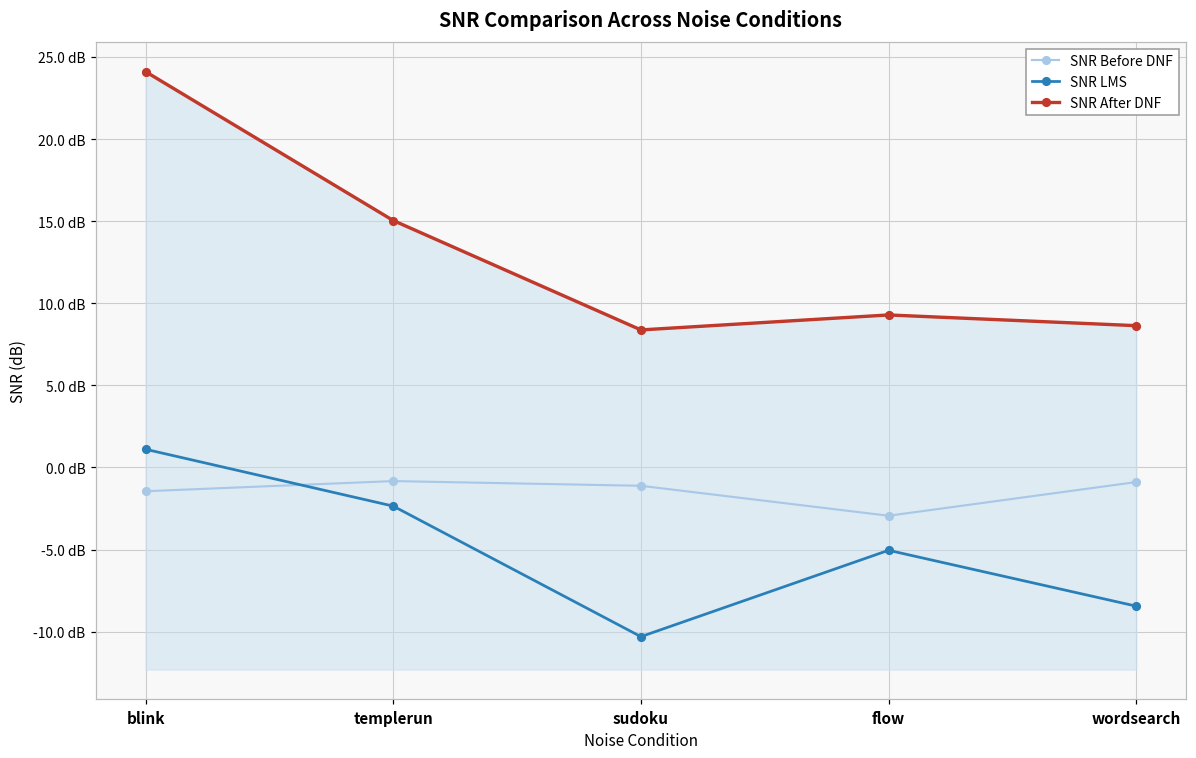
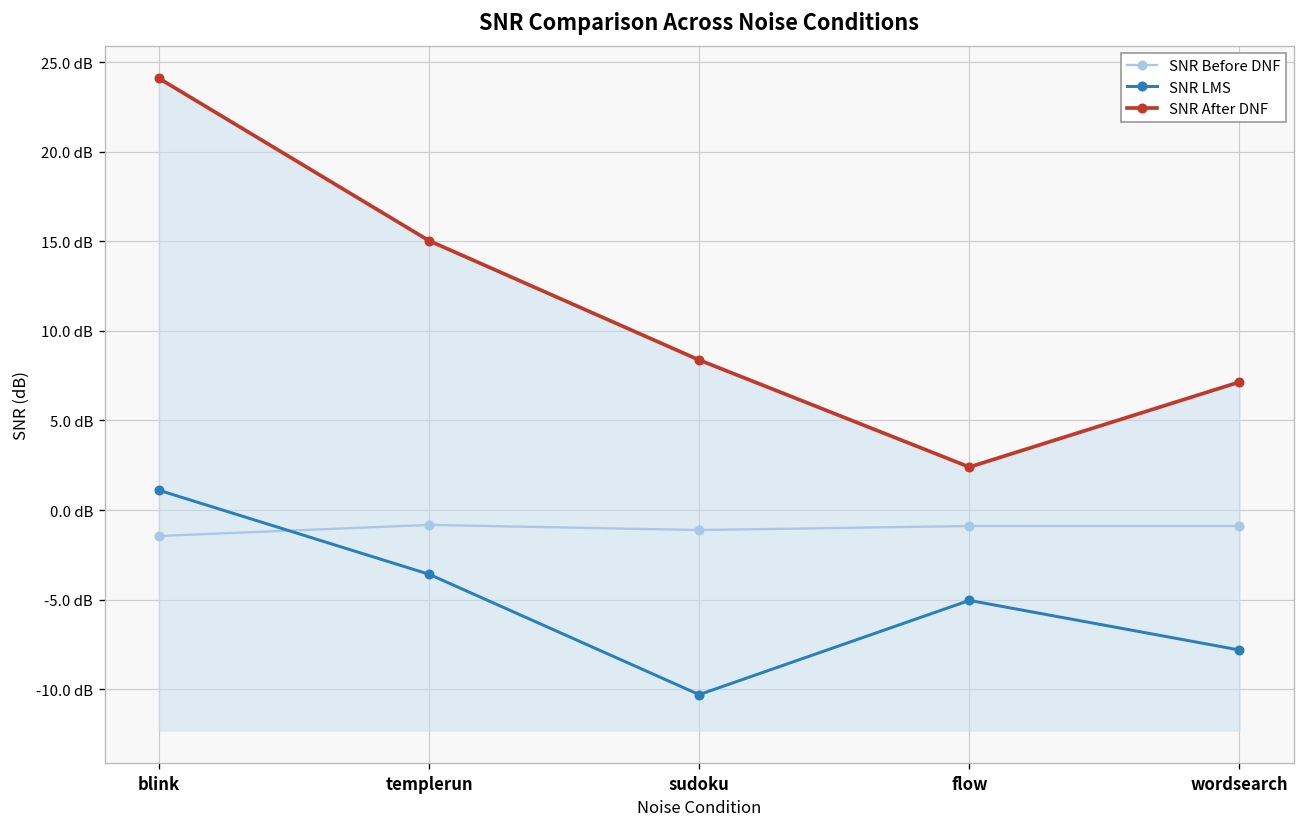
SNR LMS, templerun: -2.4 dB -> -3.6 dB
SNR Before DNF, flow: -2.9 dB -> -0.9 dB
SNR After DNF, flow: 9.3 dB -> 2.4 dB
SNR LMS, wordsearch: -8.4 dB -> -7.8 dB
SNR After DNF, wordsearch: 8.6 dB -> 7.1 dB
